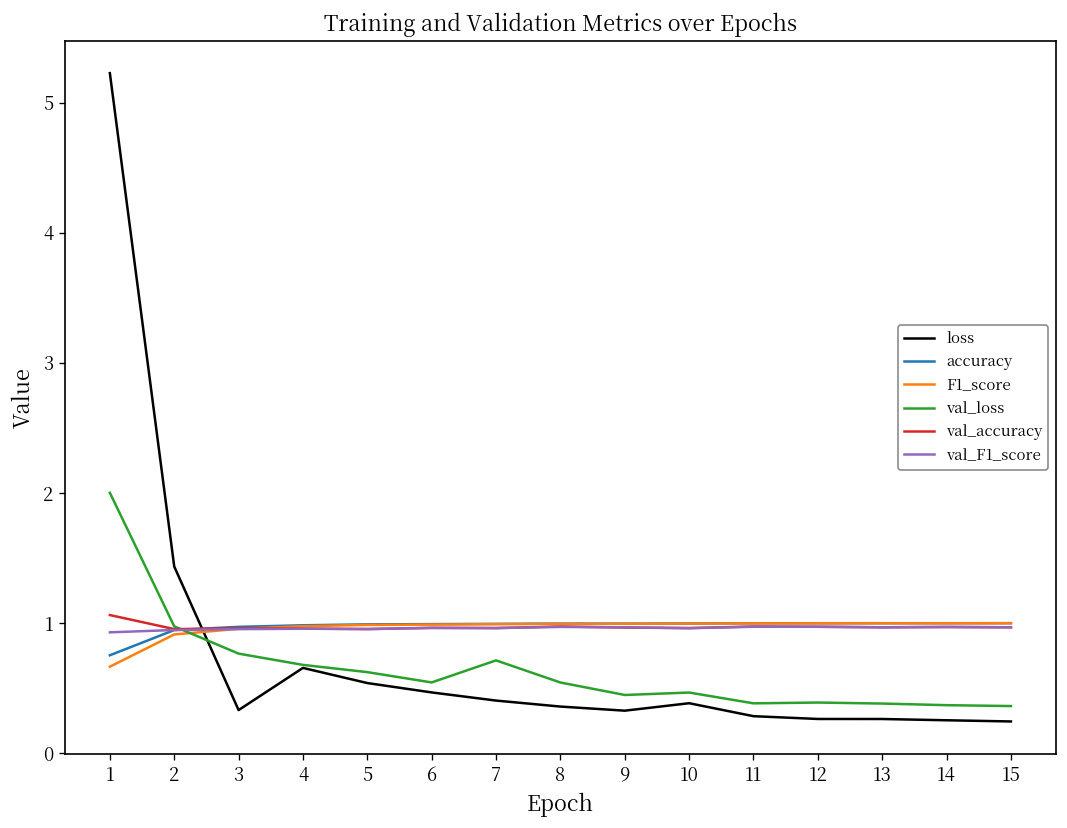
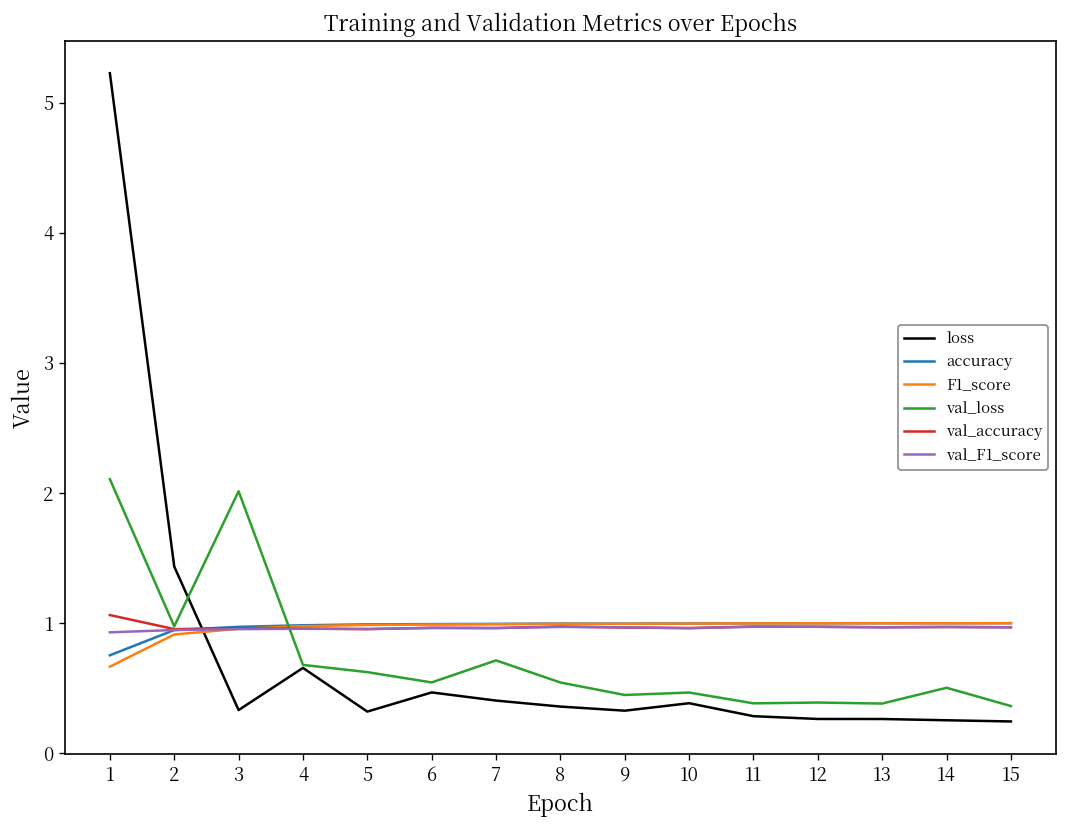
val_loss, 1: 2.00 -> 2.11
val_loss, 3: 0.77 -> 2.01
loss, 5: 0.54 -> 0.32
val_loss, 14: 0.37 -> 0.50
